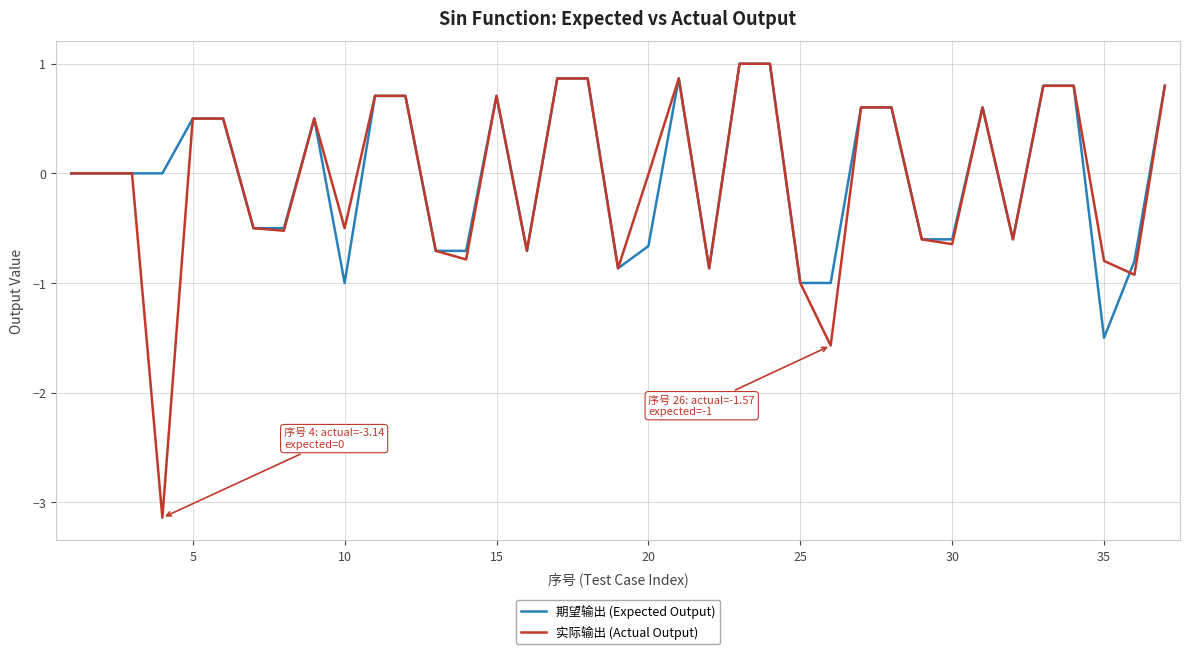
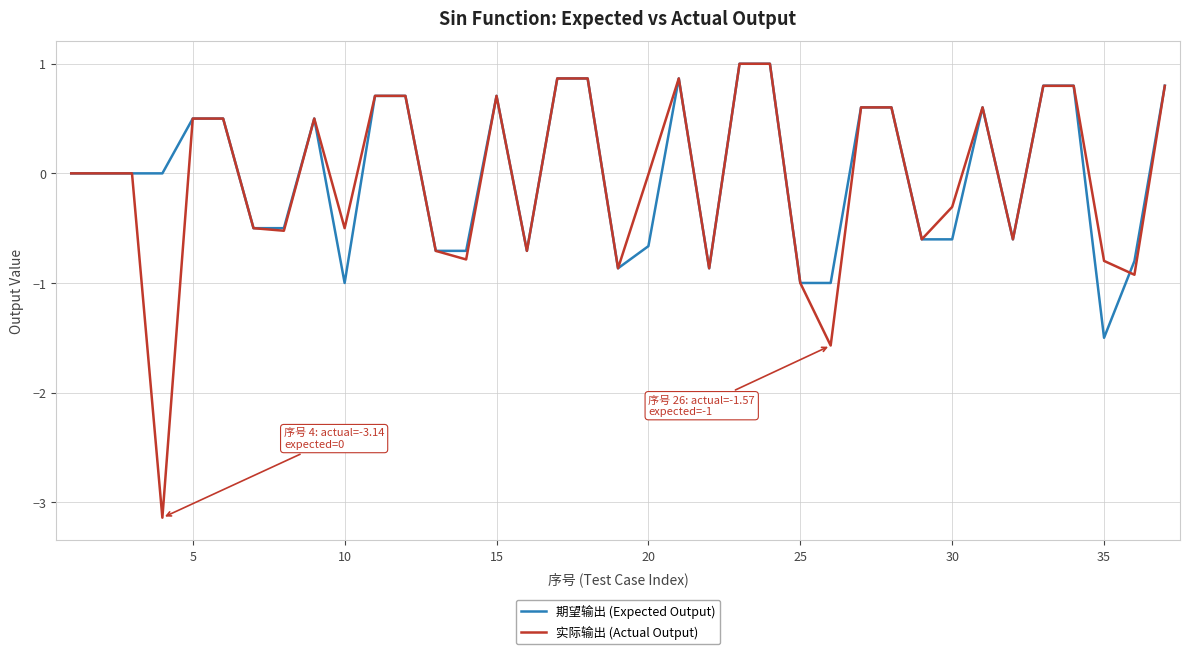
实际输出 (Actual Output), 30: -0.65 -> -0.31
